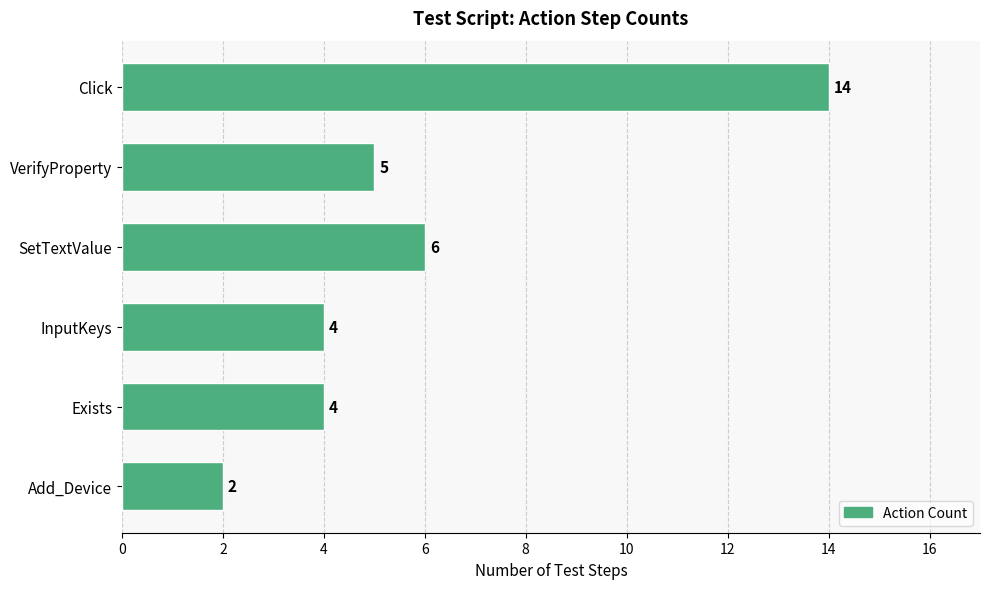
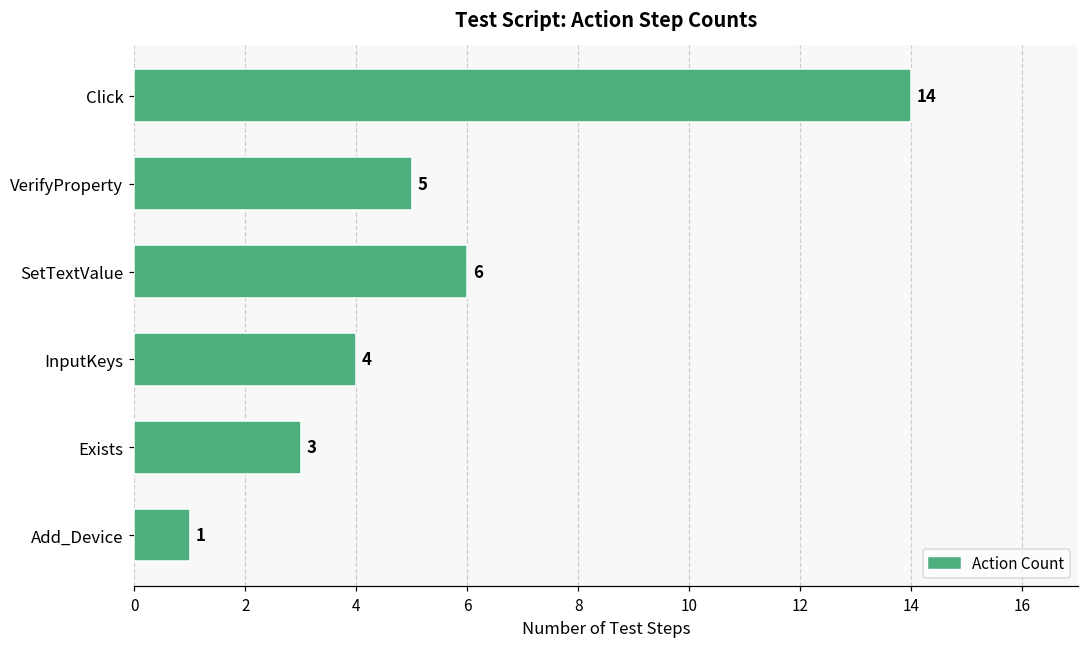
Exists: 4 -> 3
Add_Device: 2 -> 1
